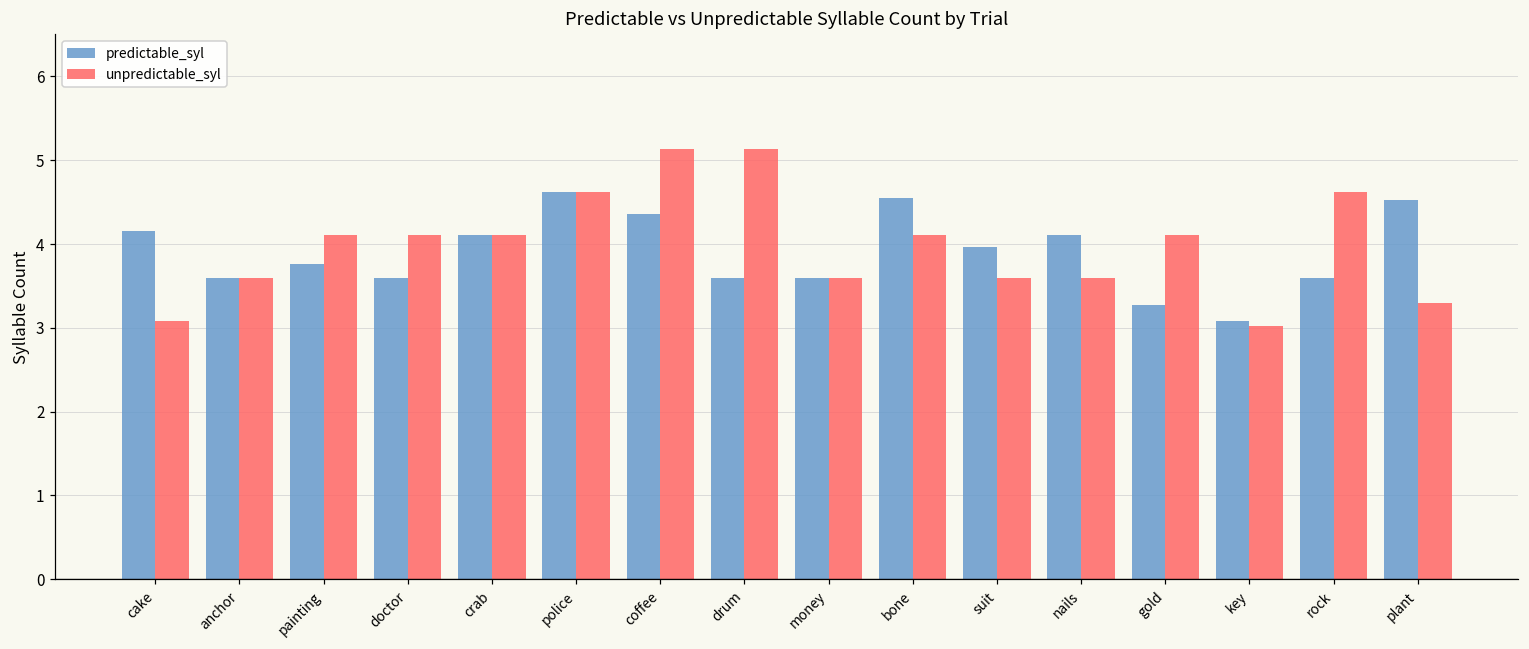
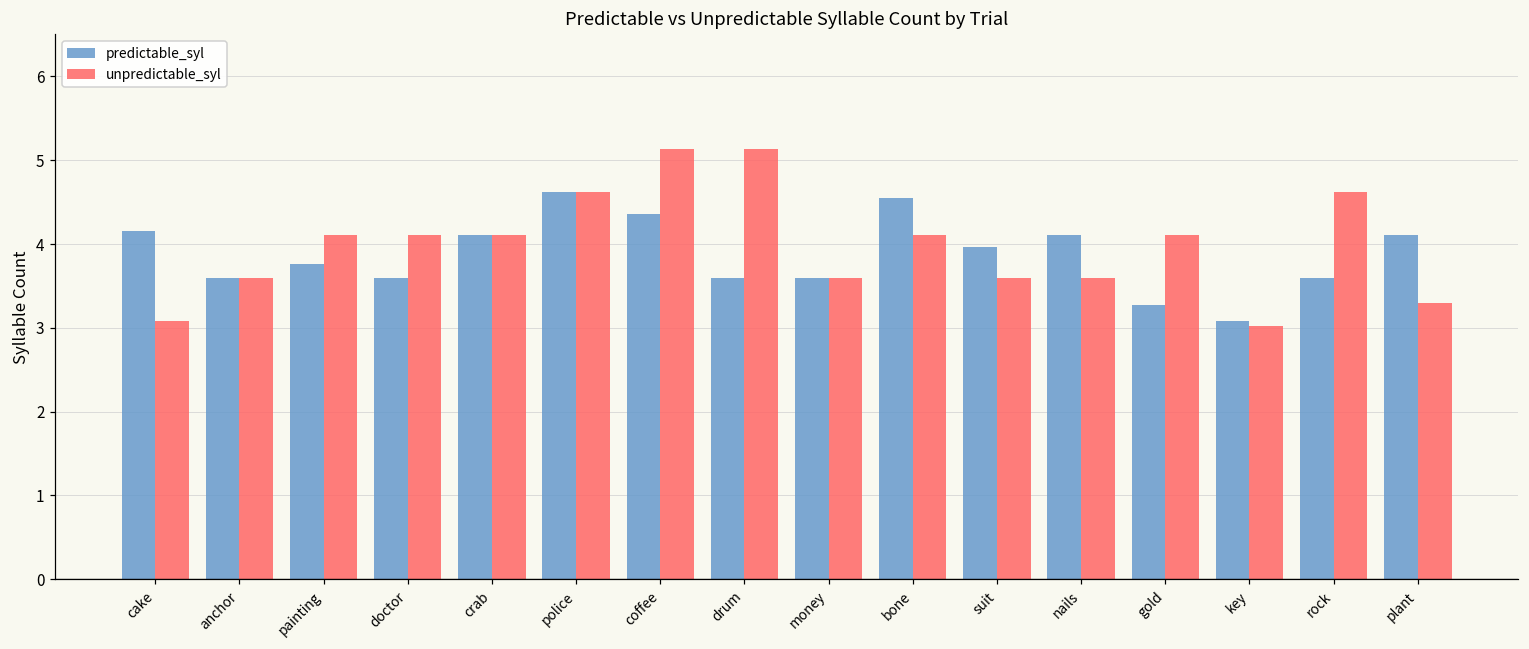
predictable_syl, plant: 4.5 -> 4.1
